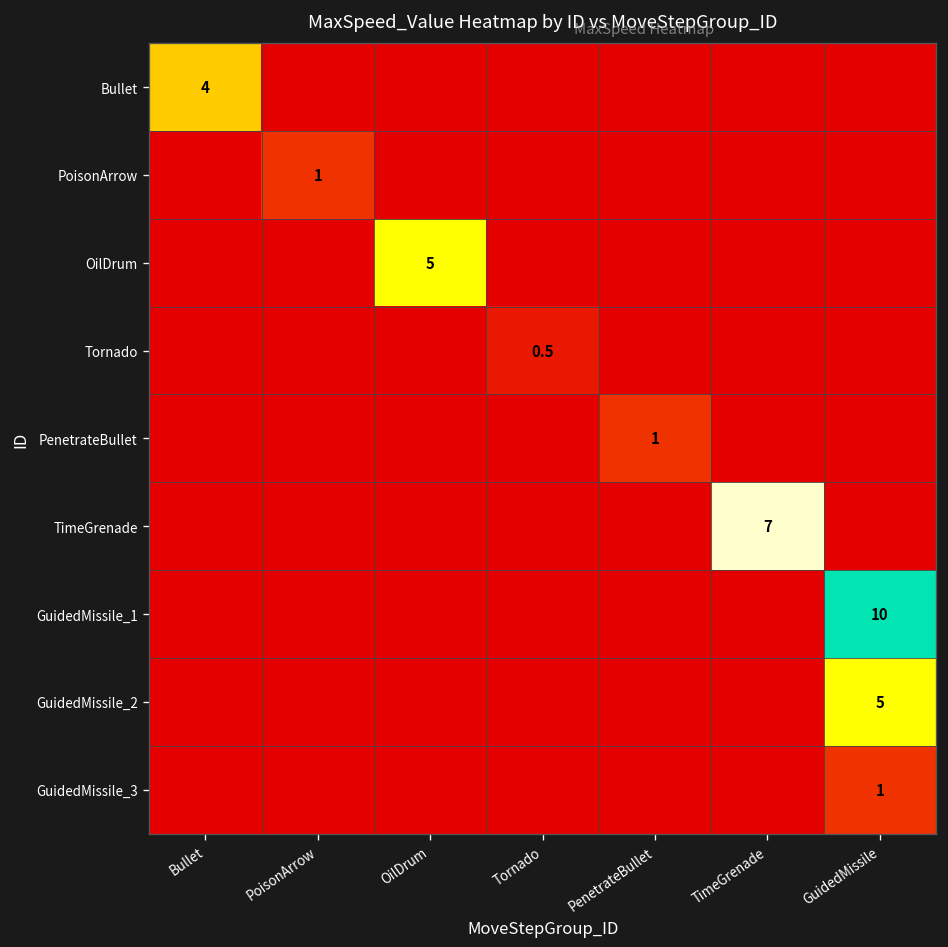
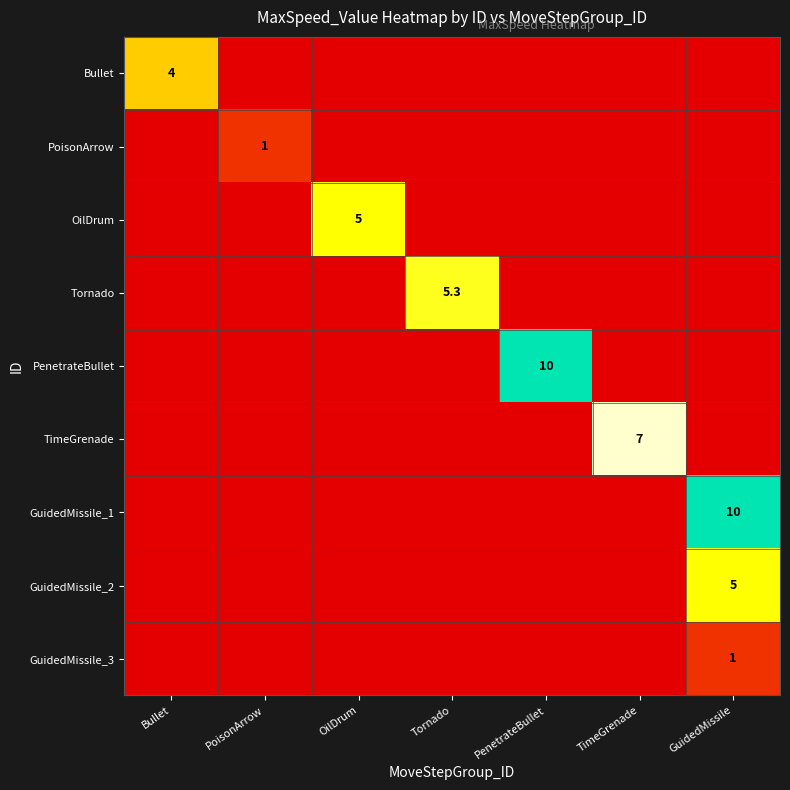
Tornado, Tornado: 0.5 -> 5.3
PenetrateBullet, PenetrateBullet: 1 -> 10
